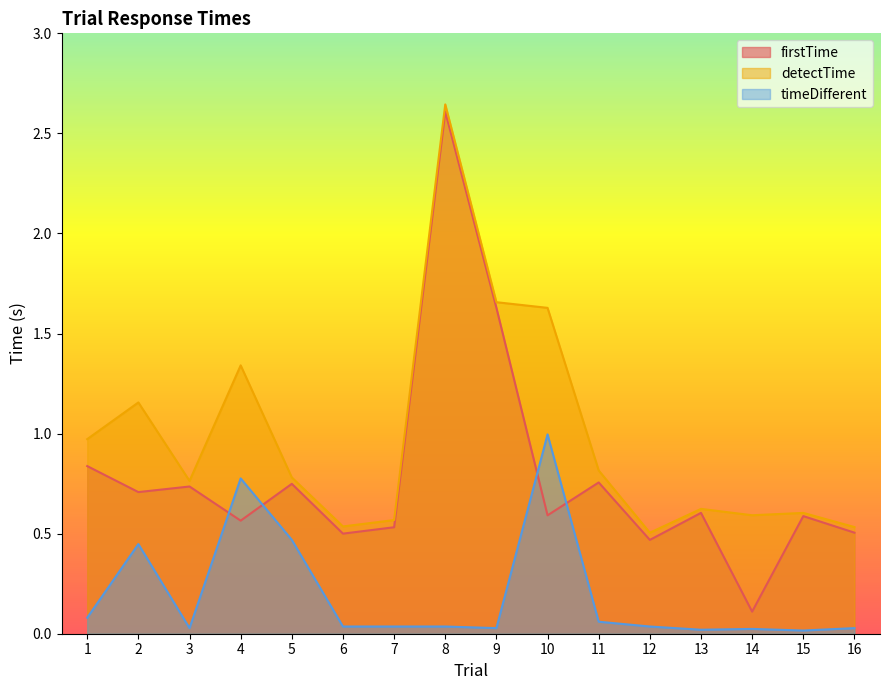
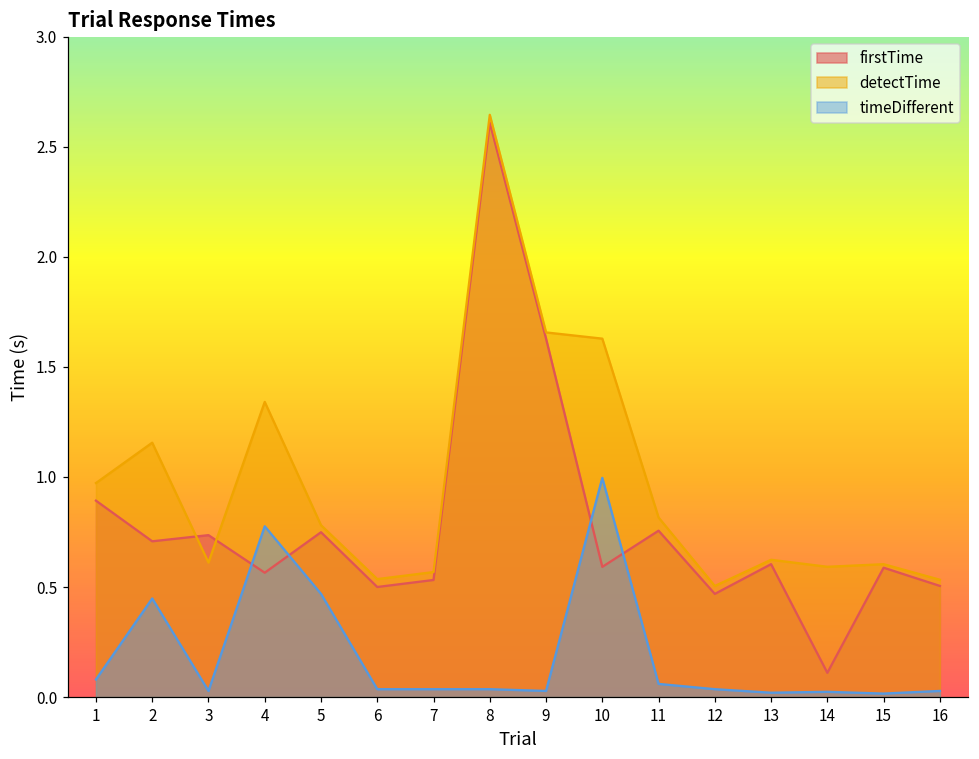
firstTime, 1: 0.84 -> 0.89
detectTime, 3: 0.76 -> 0.61
